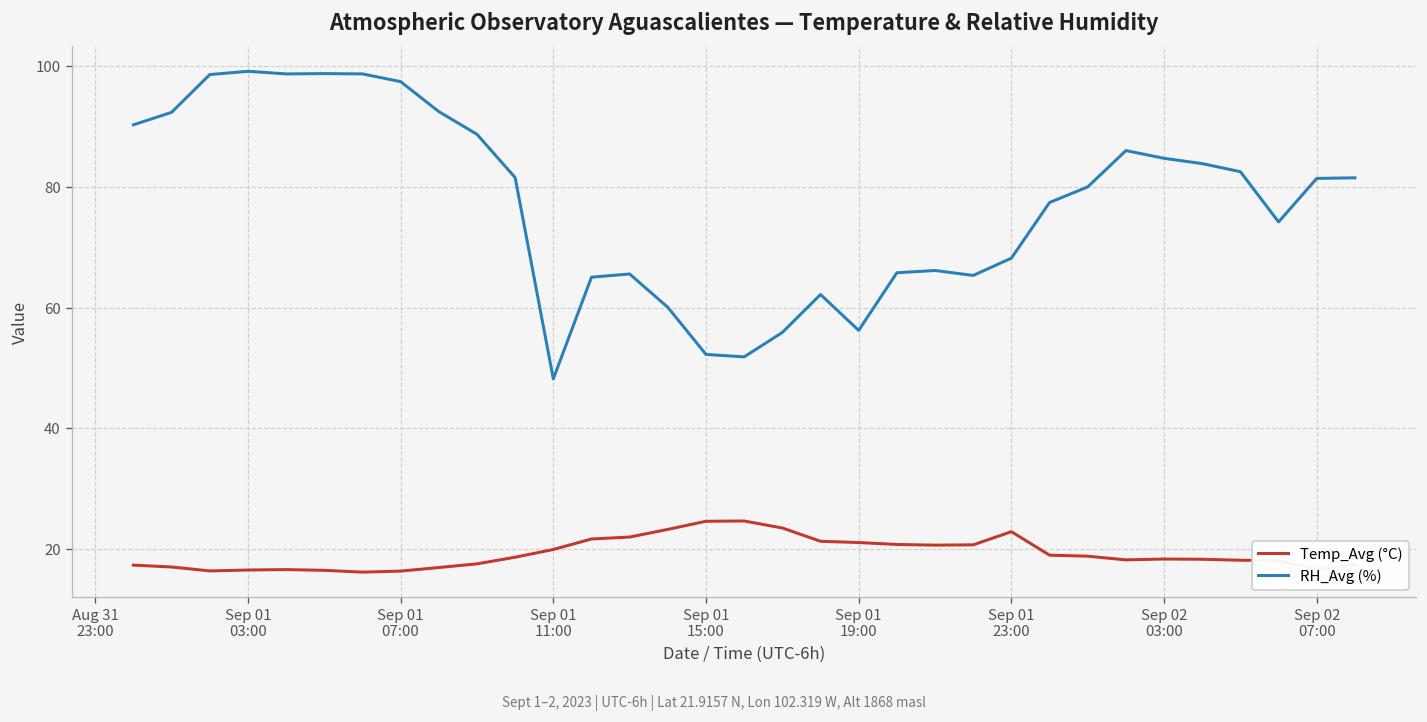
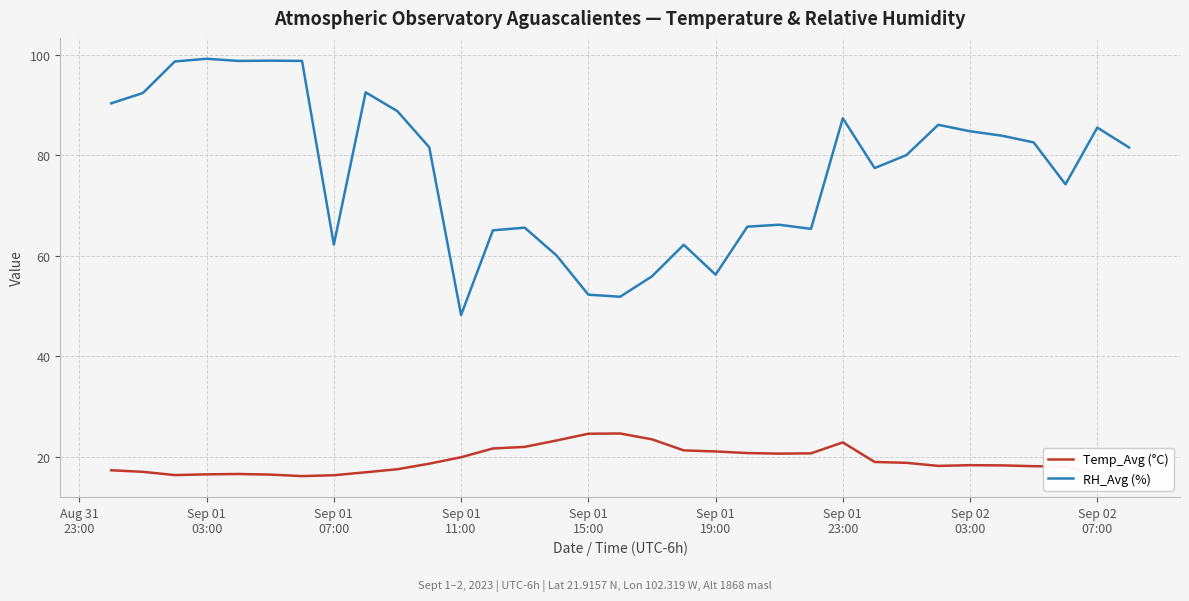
RH_Avg (%), Sep 01 07:00: 97 -> 62
RH_Avg (%), Sep 01 23:00: 68 -> 87
RH_Avg (%), Sep 02 07:00: 81 -> 85
